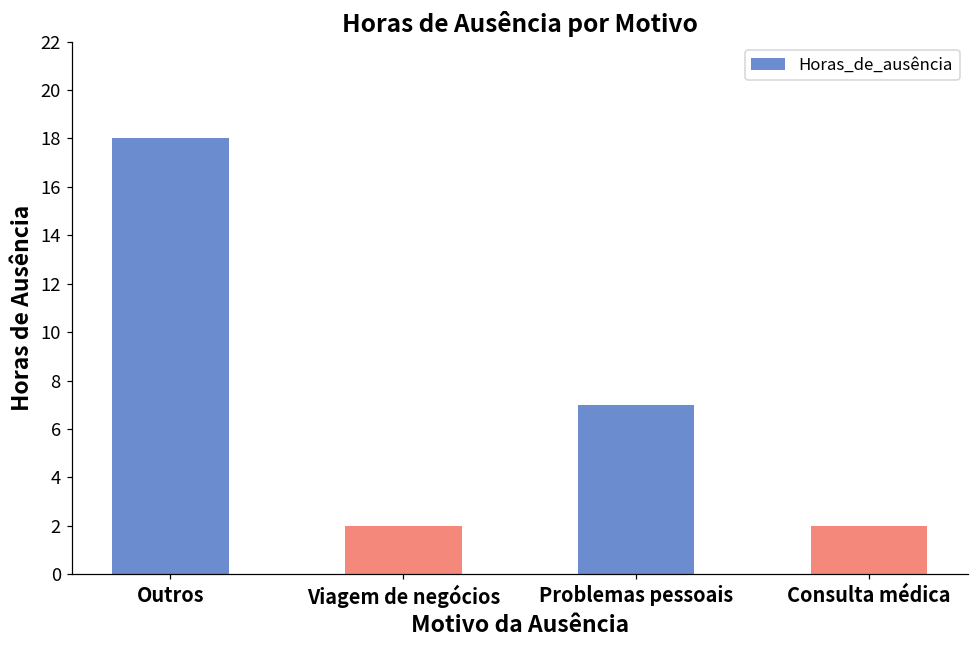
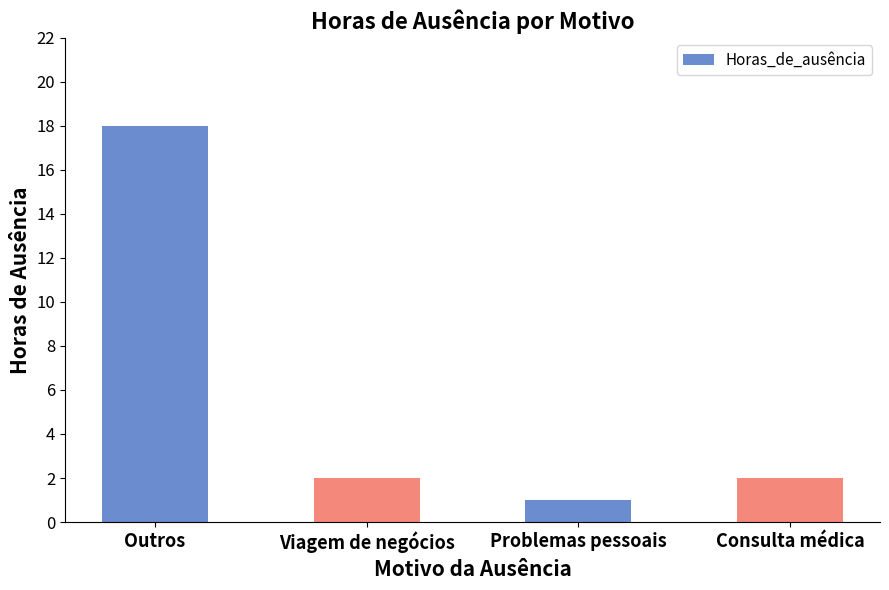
Problemas pessoais: 7 -> 1
